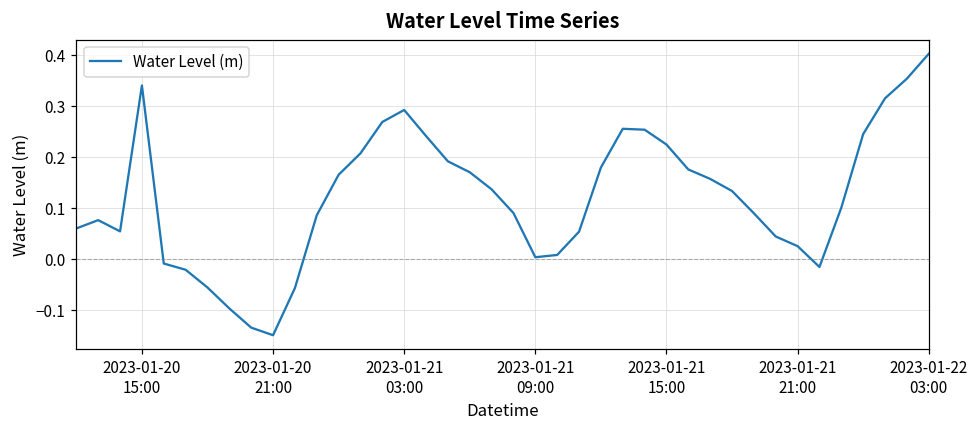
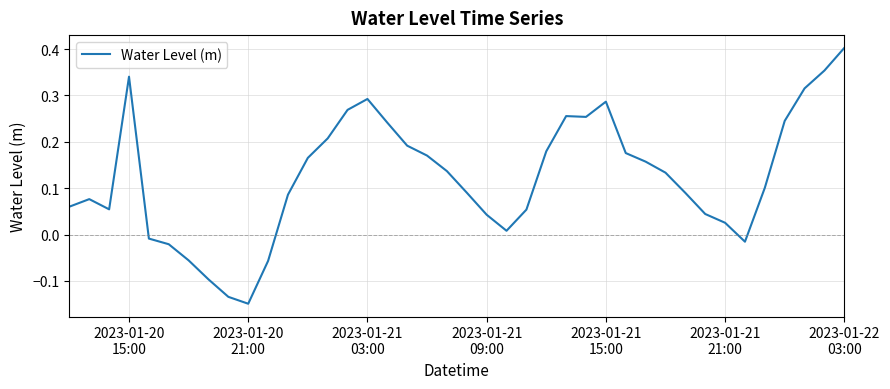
2023-01-21 09:00: 0.00 -> 0.04
2023-01-21 15:00: 0.22 -> 0.29
